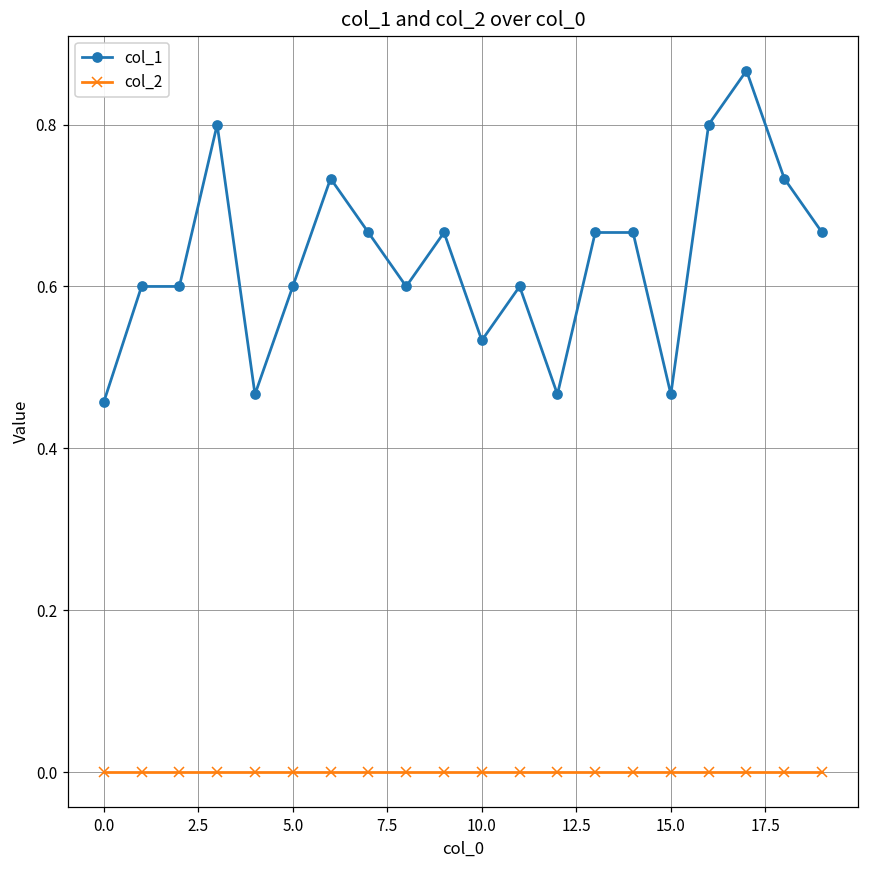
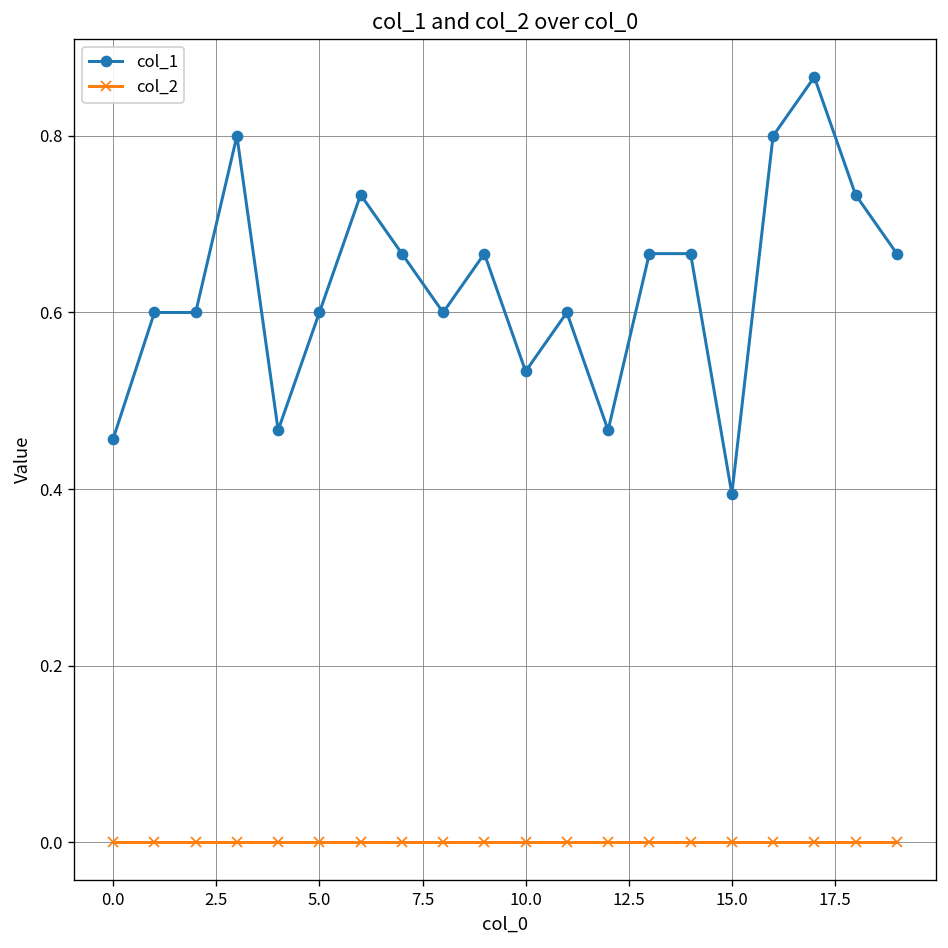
col_1, 15.0: 0.47 -> 0.39
